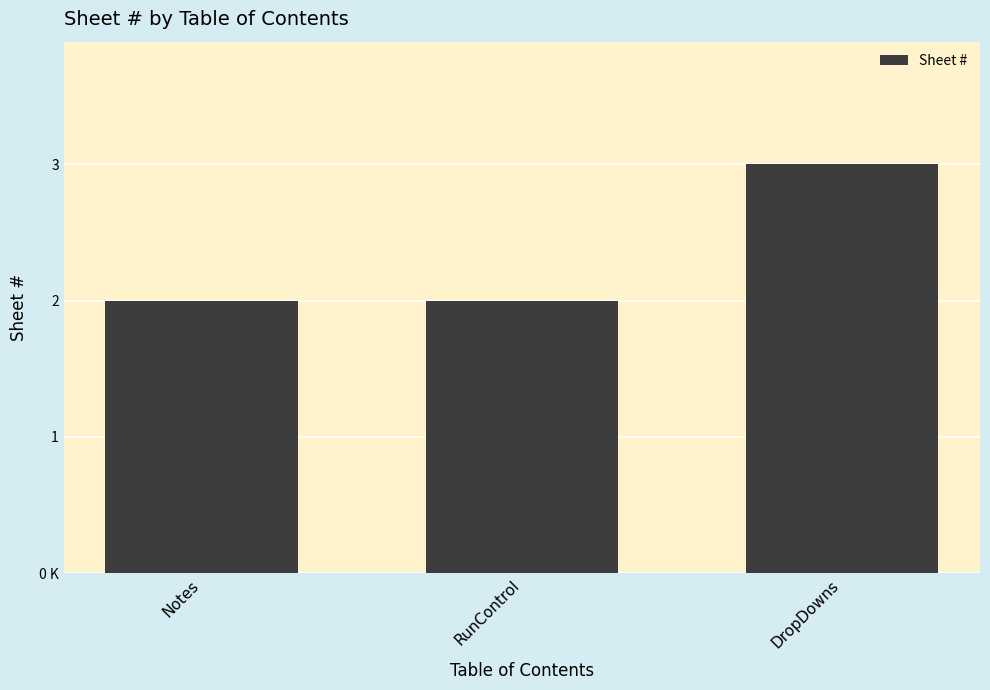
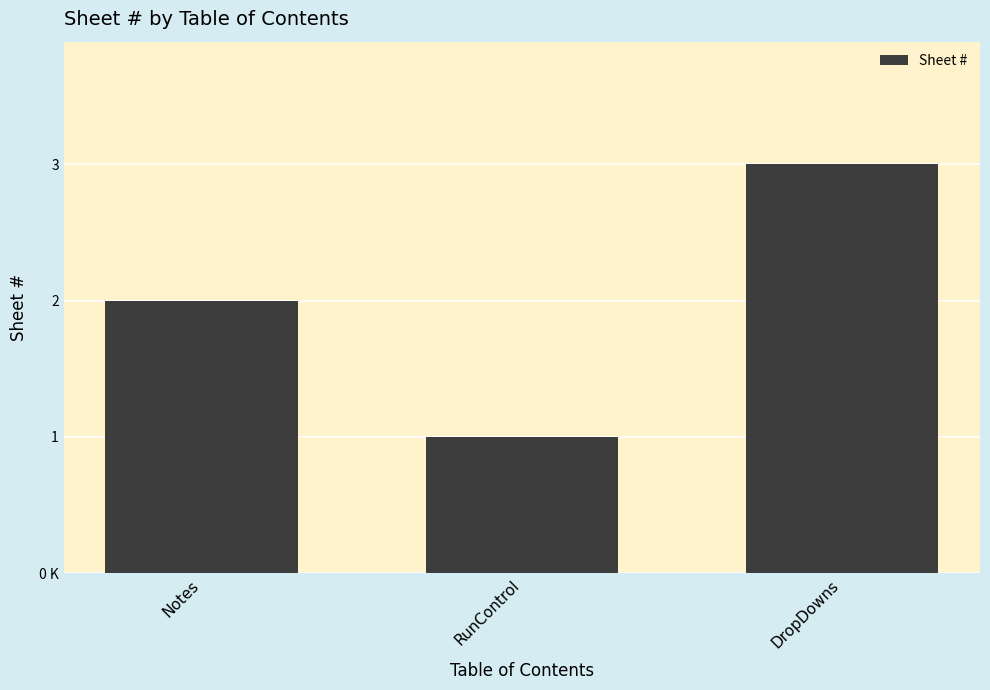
RunControl: 2 -> 1
